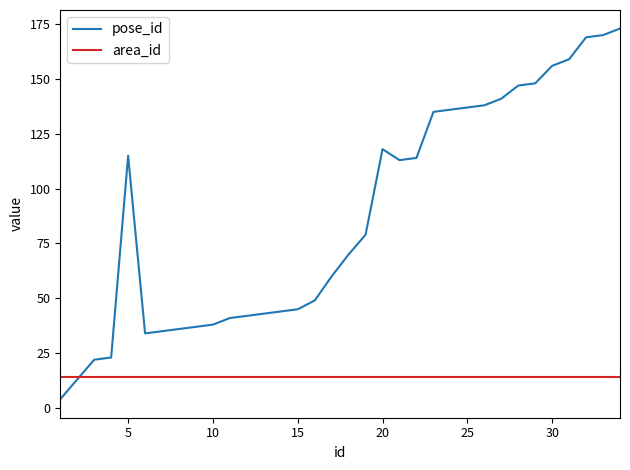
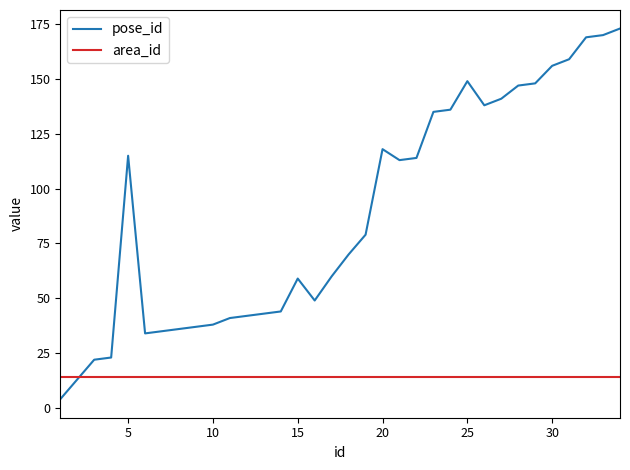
pose_id, 15: 45 -> 59
pose_id, 25: 137 -> 149
